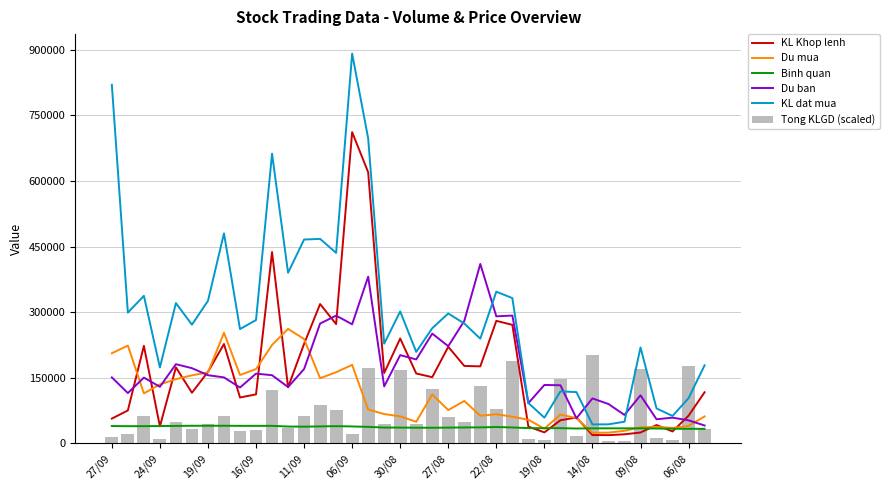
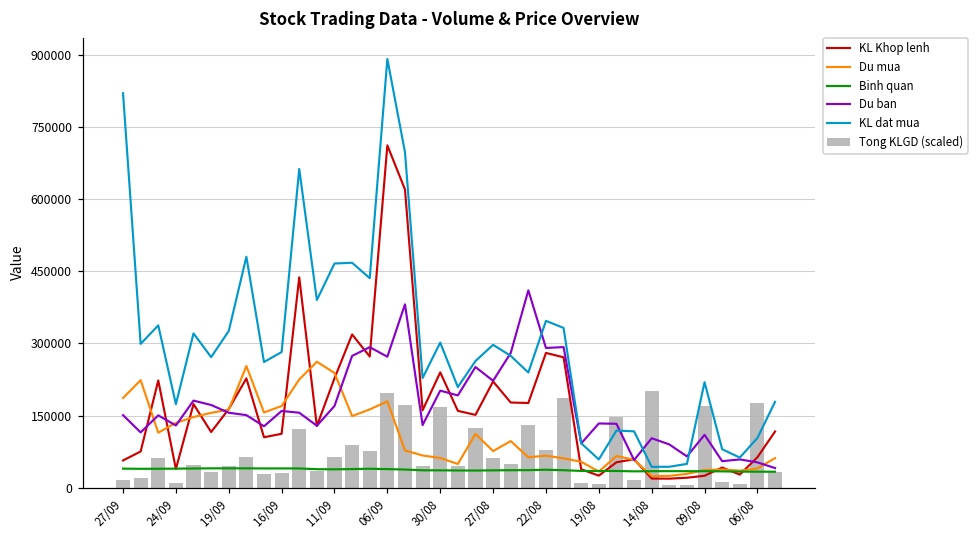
Du mua, 27/09: 210000 -> 190000
Tong KLGD (scaled), 06/09: 20000 -> 200000
